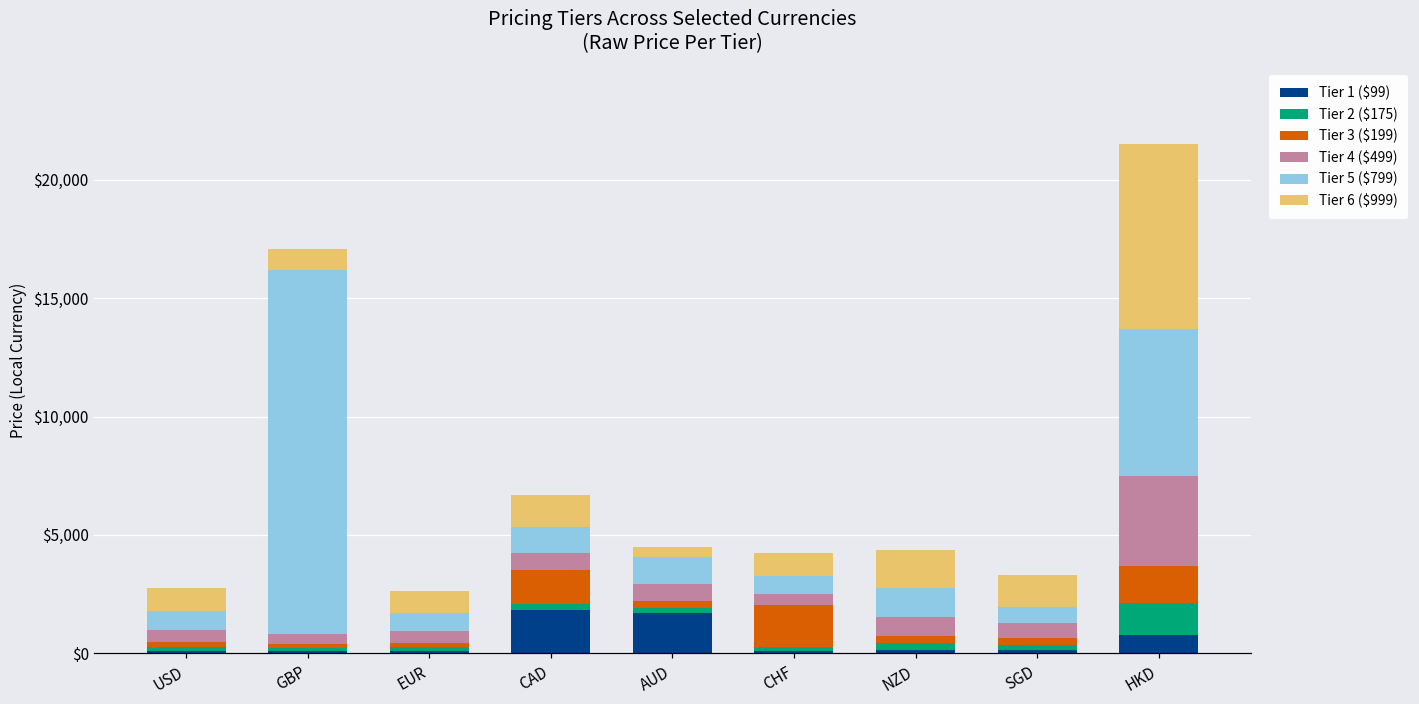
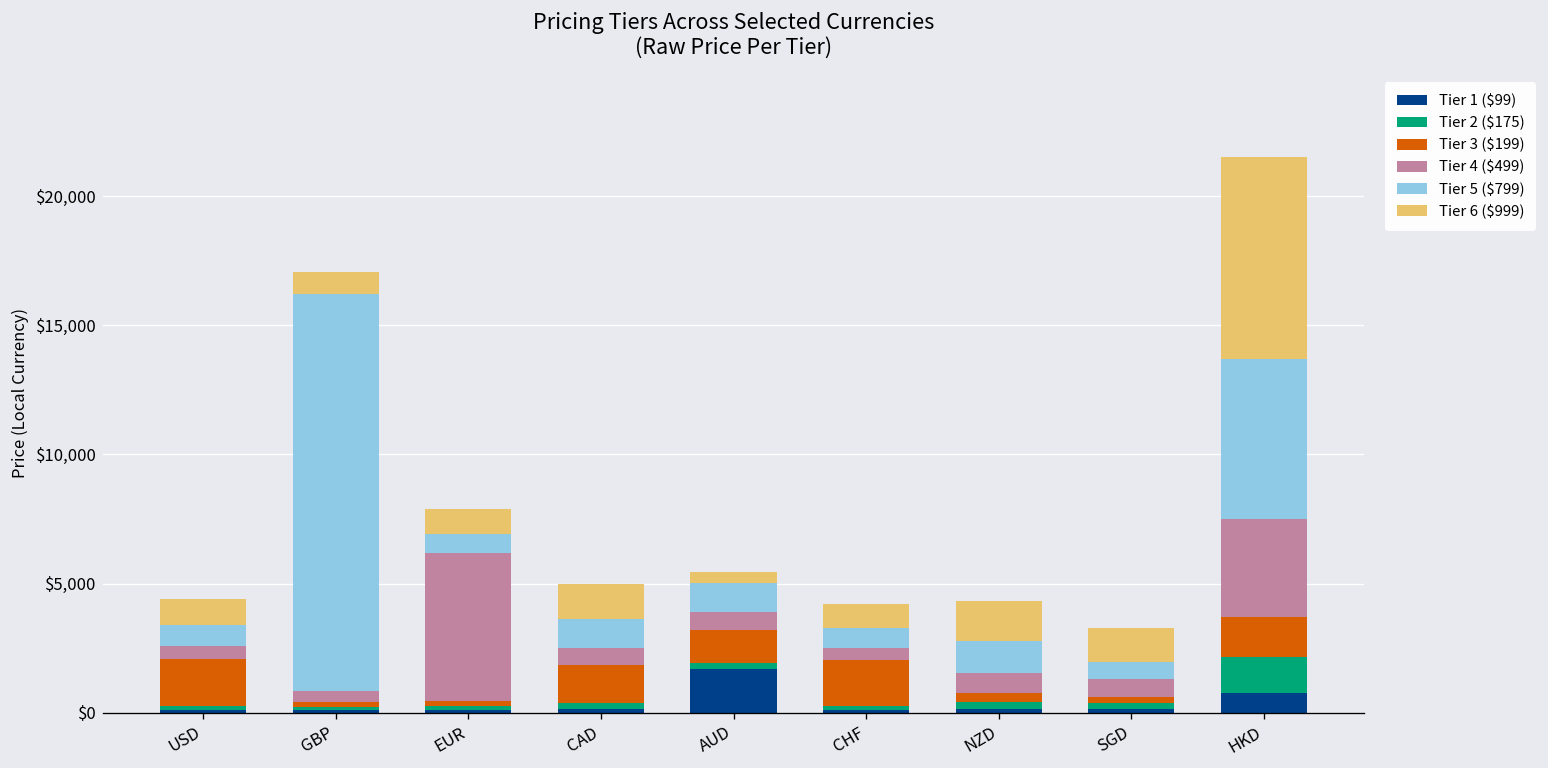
Tier 3 ($199), USD: $200 -> $1,800
Tier 4 ($499), EUR: $500 -> $5,700
Tier 1 ($99), CAD: $1,800 -> $100
Tier 3 ($199), AUD: $300 -> $1,300
